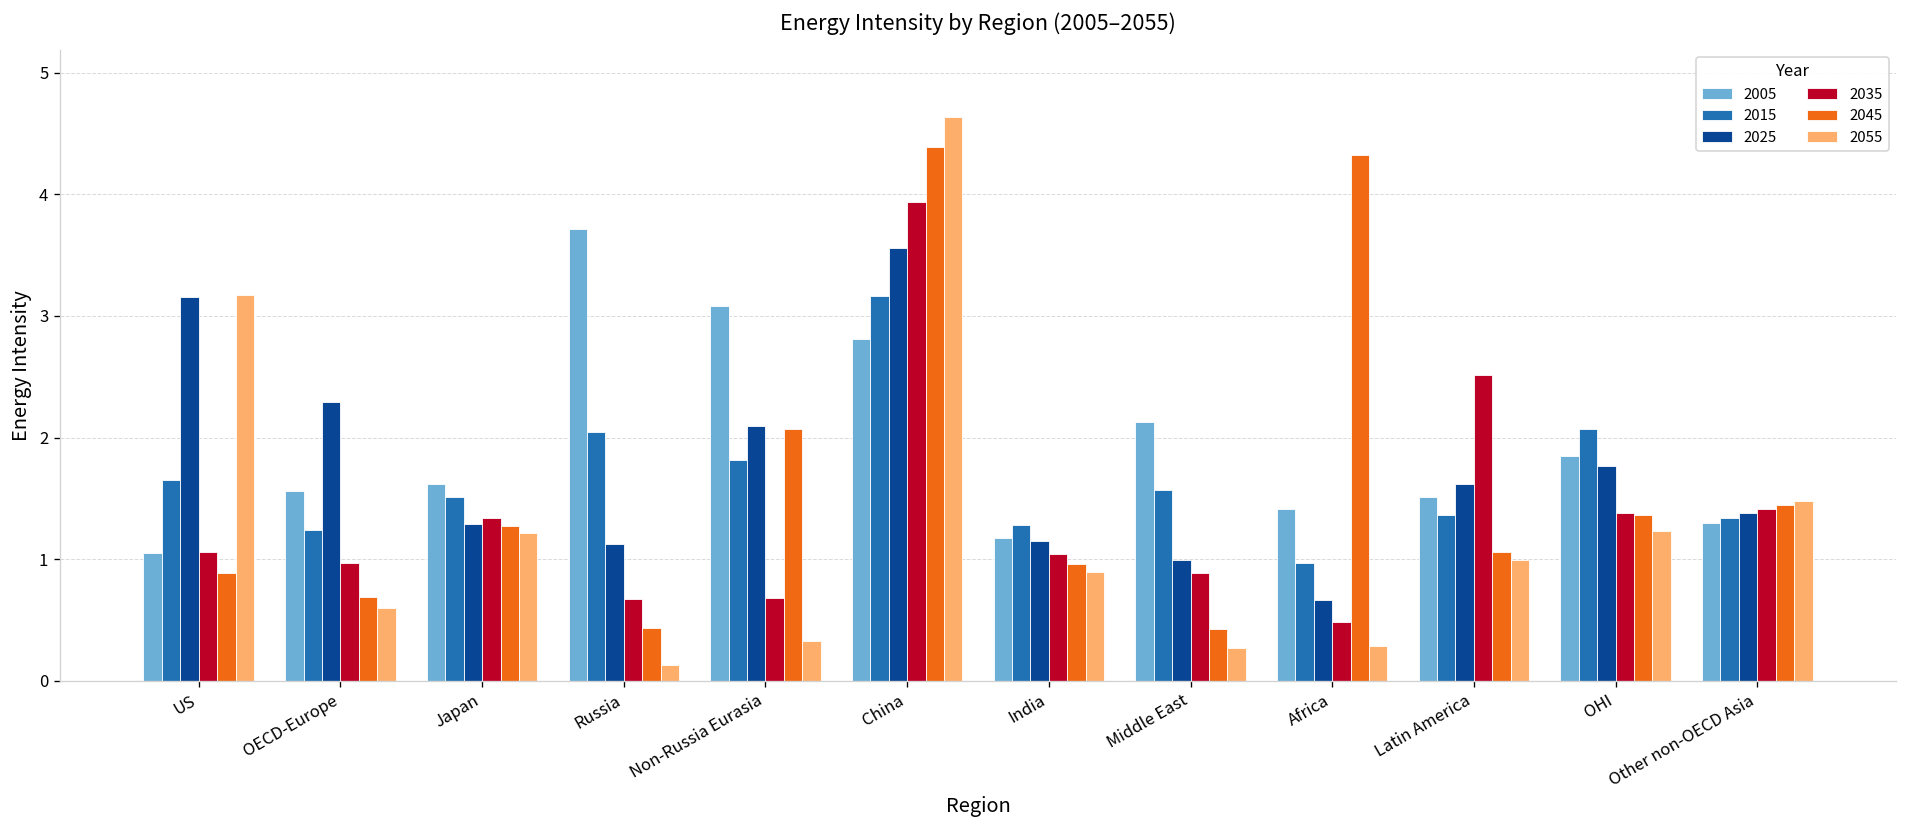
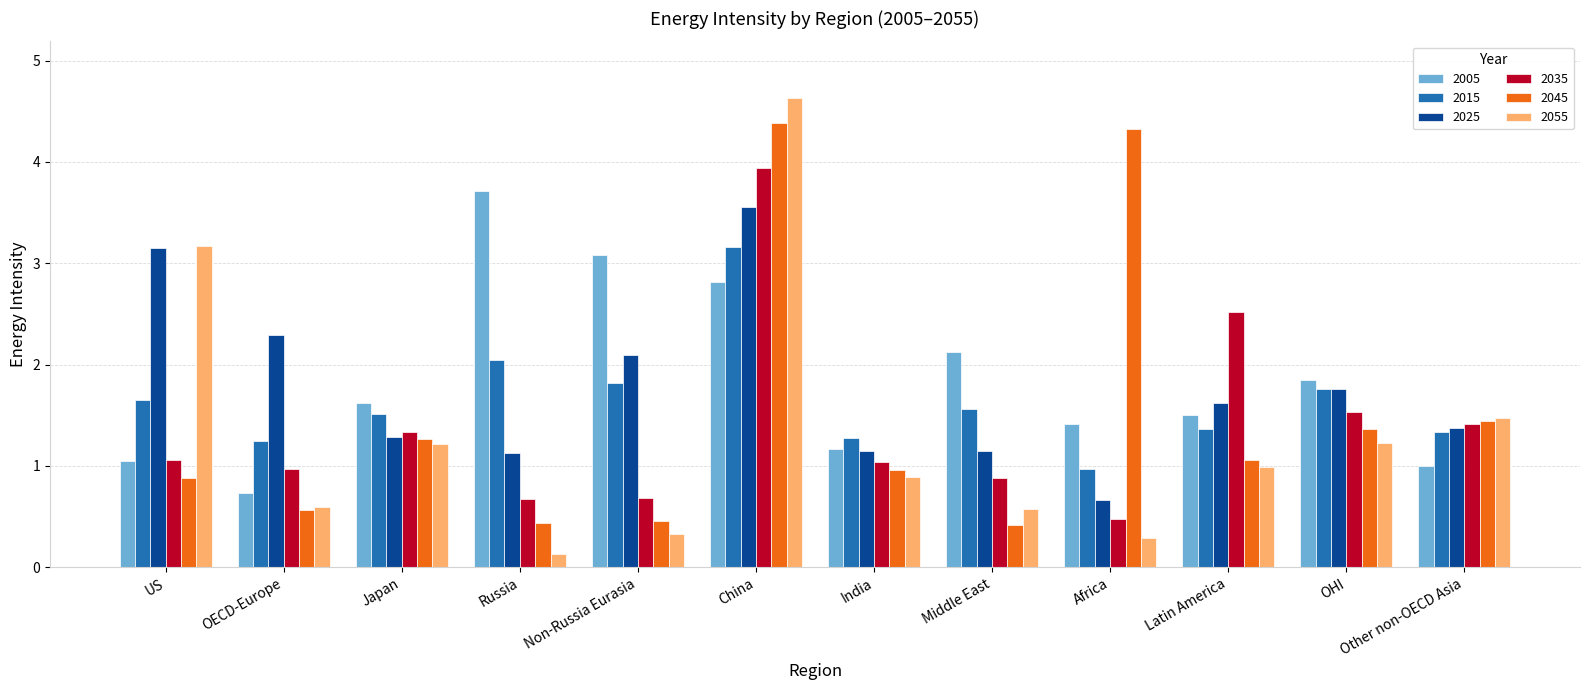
2005, OECD-Europe: 1.56 -> 0.74
2045, OECD-Europe: 0.69 -> 0.56
2045, Non-Russia Eurasia: 2.07 -> 0.46
2025, Middle East: 1.00 -> 1.15
2055, Middle East: 0.27 -> 0.58
2015, OHI: 2.07 -> 1.76
2035, OHI: 1.38 -> 1.53
2005, Other non-OECD Asia: 1.29 -> 1.00
